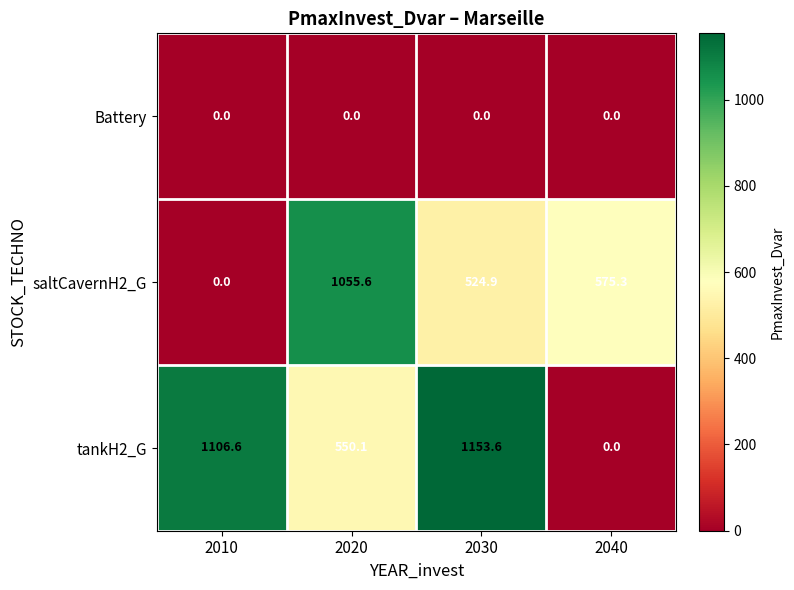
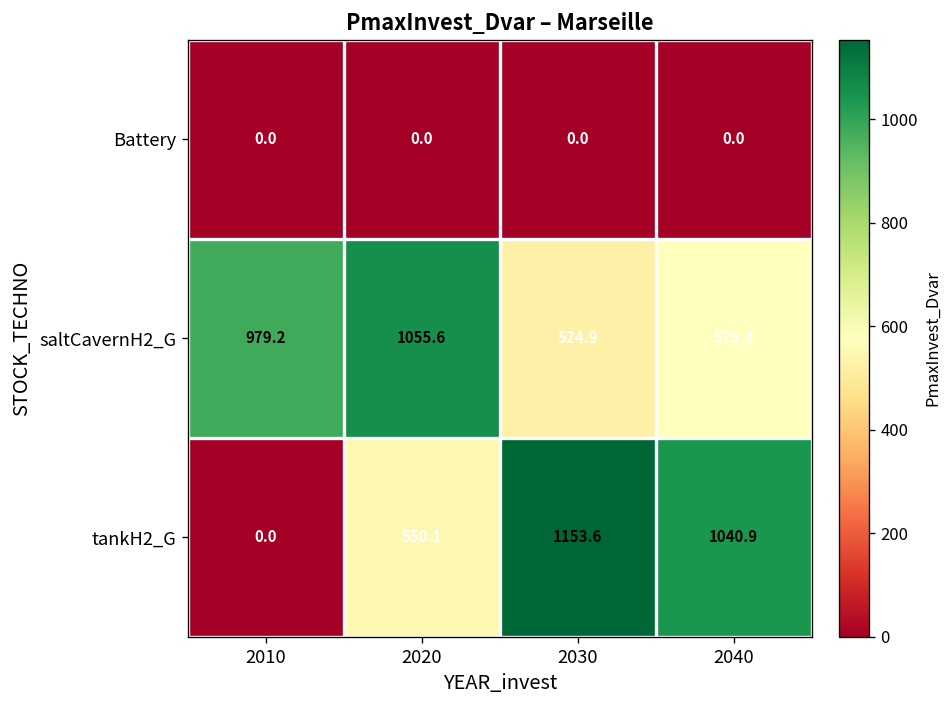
saltCavernH2_G, 2010: 0.0 -> 979.2
tankH2_G, 2010: 1106.6 -> 0.0
tankH2_G, 2040: 0.0 -> 1040.9
